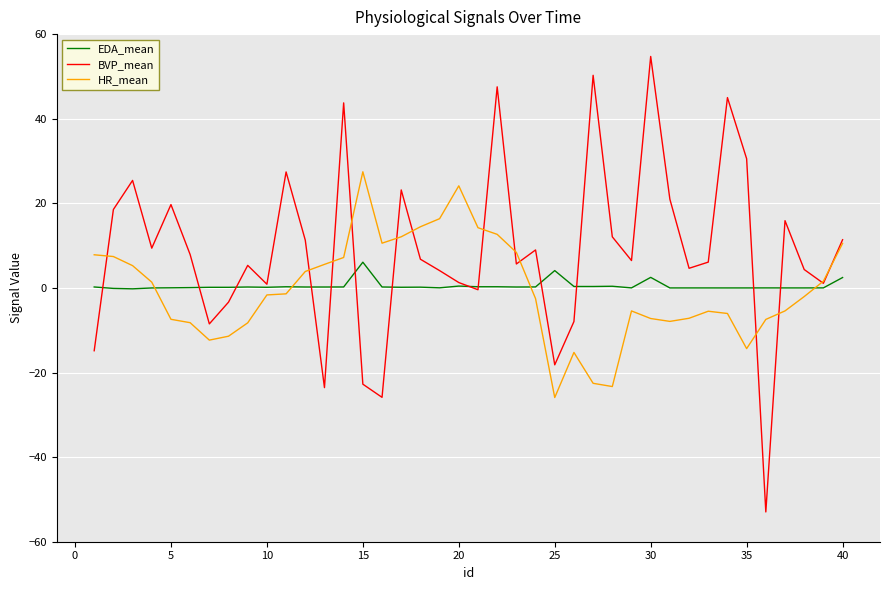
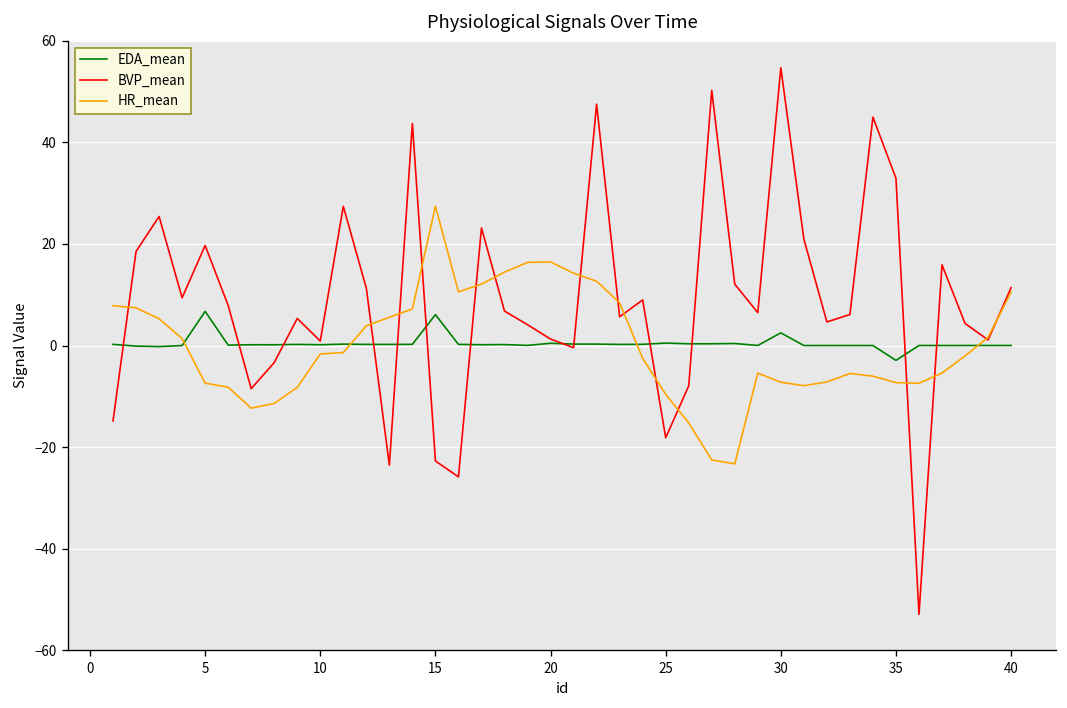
EDA_mean, 5: 0 -> 7
HR_mean, 20: 24 -> 16
EDA_mean, 25: 4 -> 0
HR_mean, 25: -26 -> -10
EDA_mean, 35: 0 -> -3
BVP_mean, 35: 31 -> 33
HR_mean, 35: -14 -> -7
EDA_mean, 40: 2 -> 0
